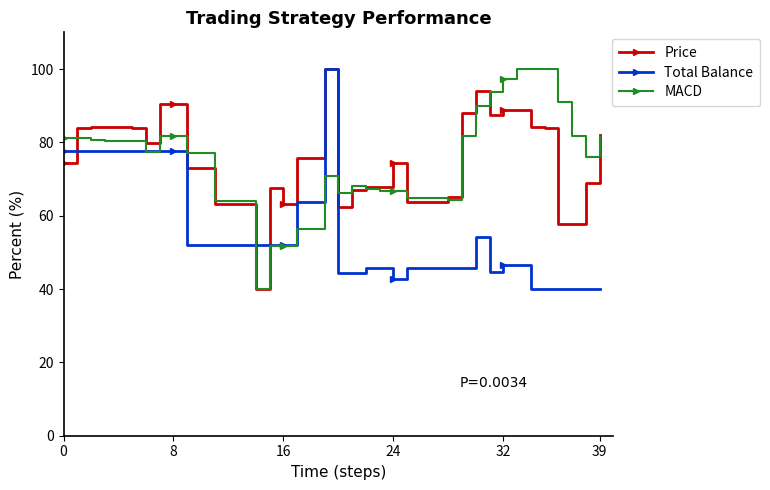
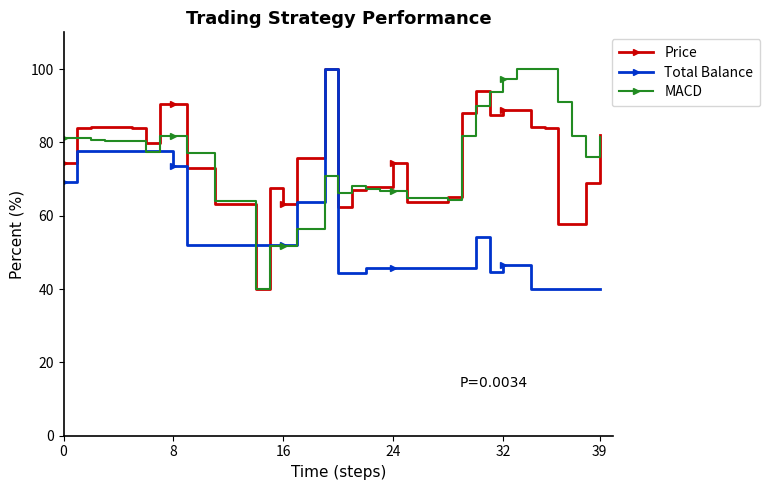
Total Balance, 0: 78 -> 69
Total Balance, 8: 78 -> 73
Total Balance, 24: 43 -> 46
